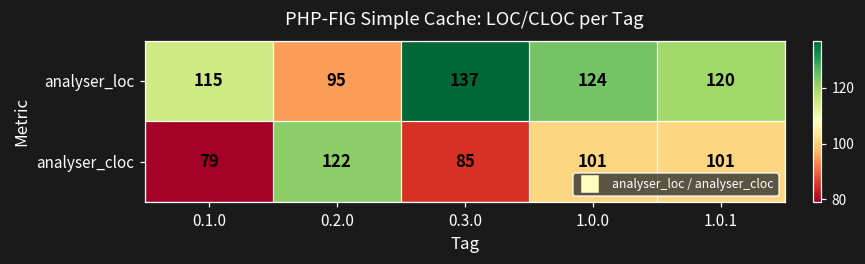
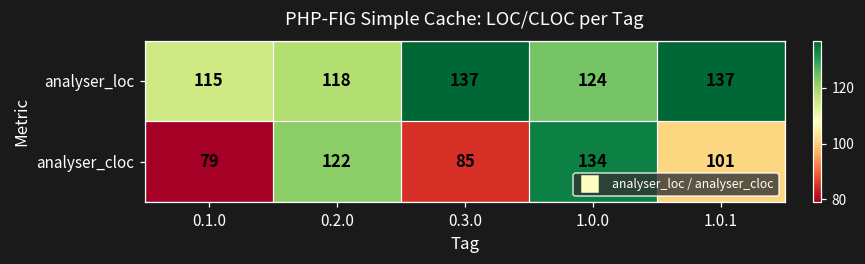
analyser_loc, 0.2.0: 95 -> 118
analyser_loc, 1.0.1: 120 -> 137
analyser_cloc, 1.0.0: 101 -> 134
